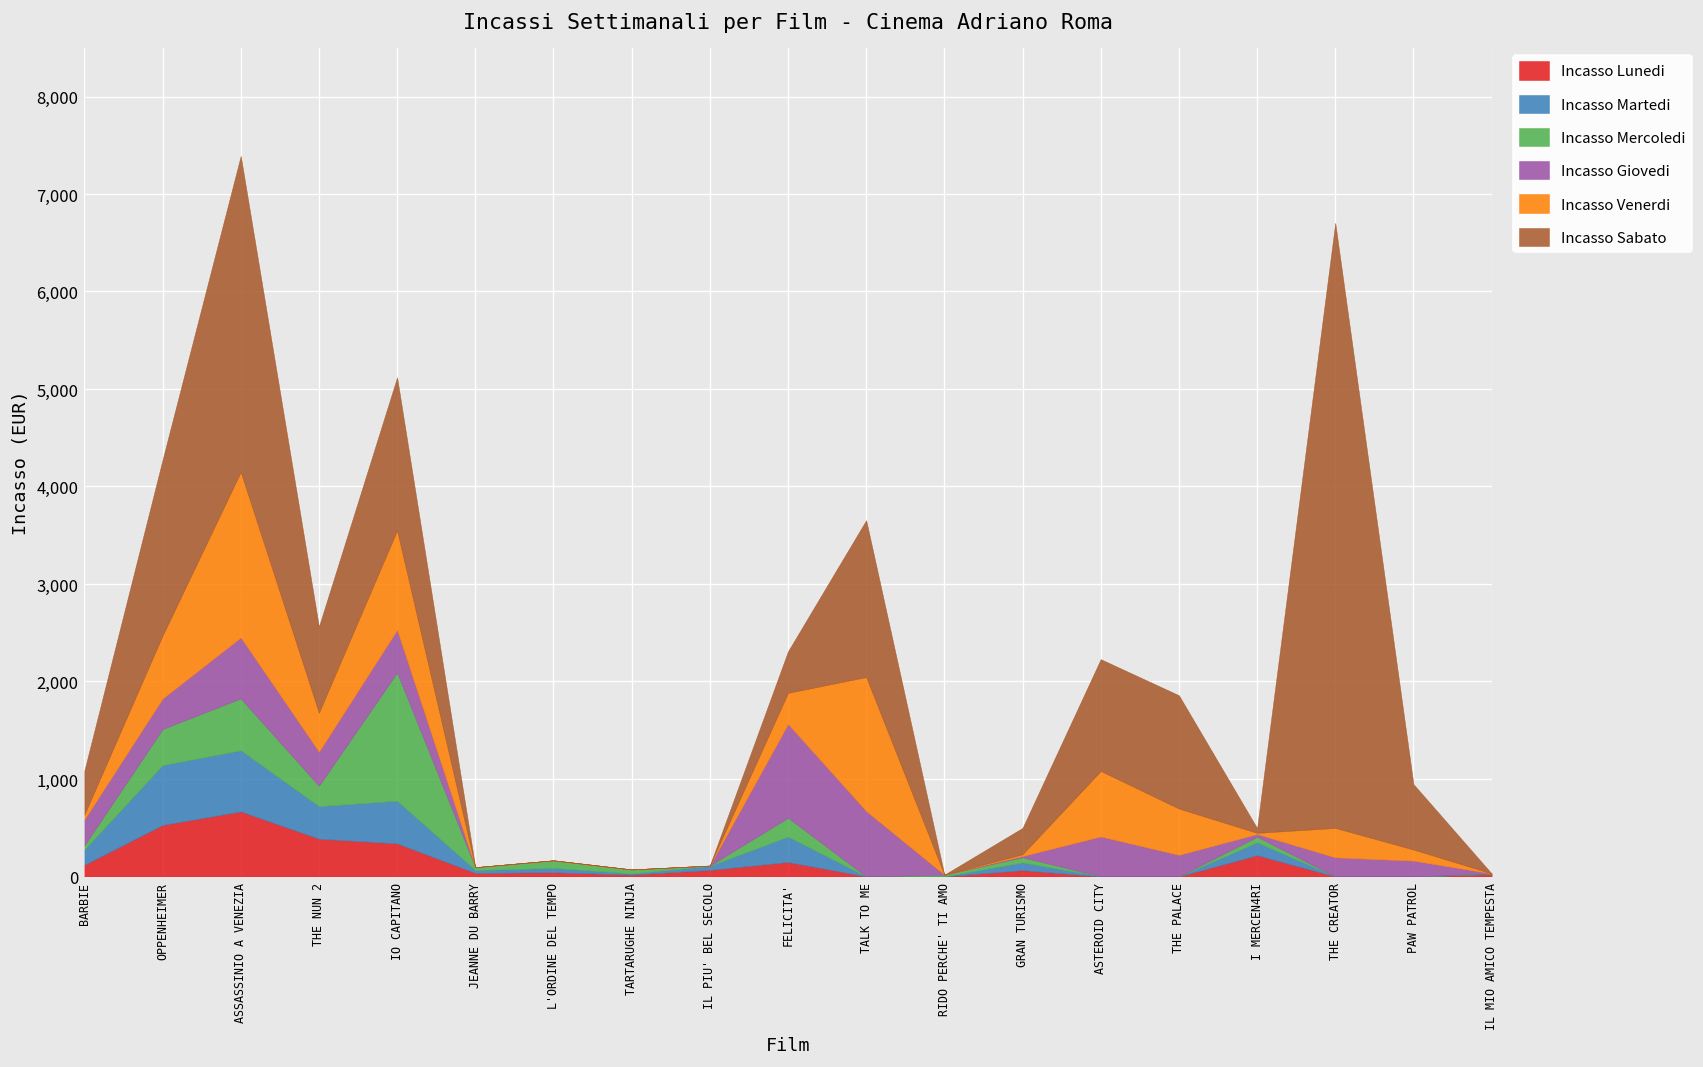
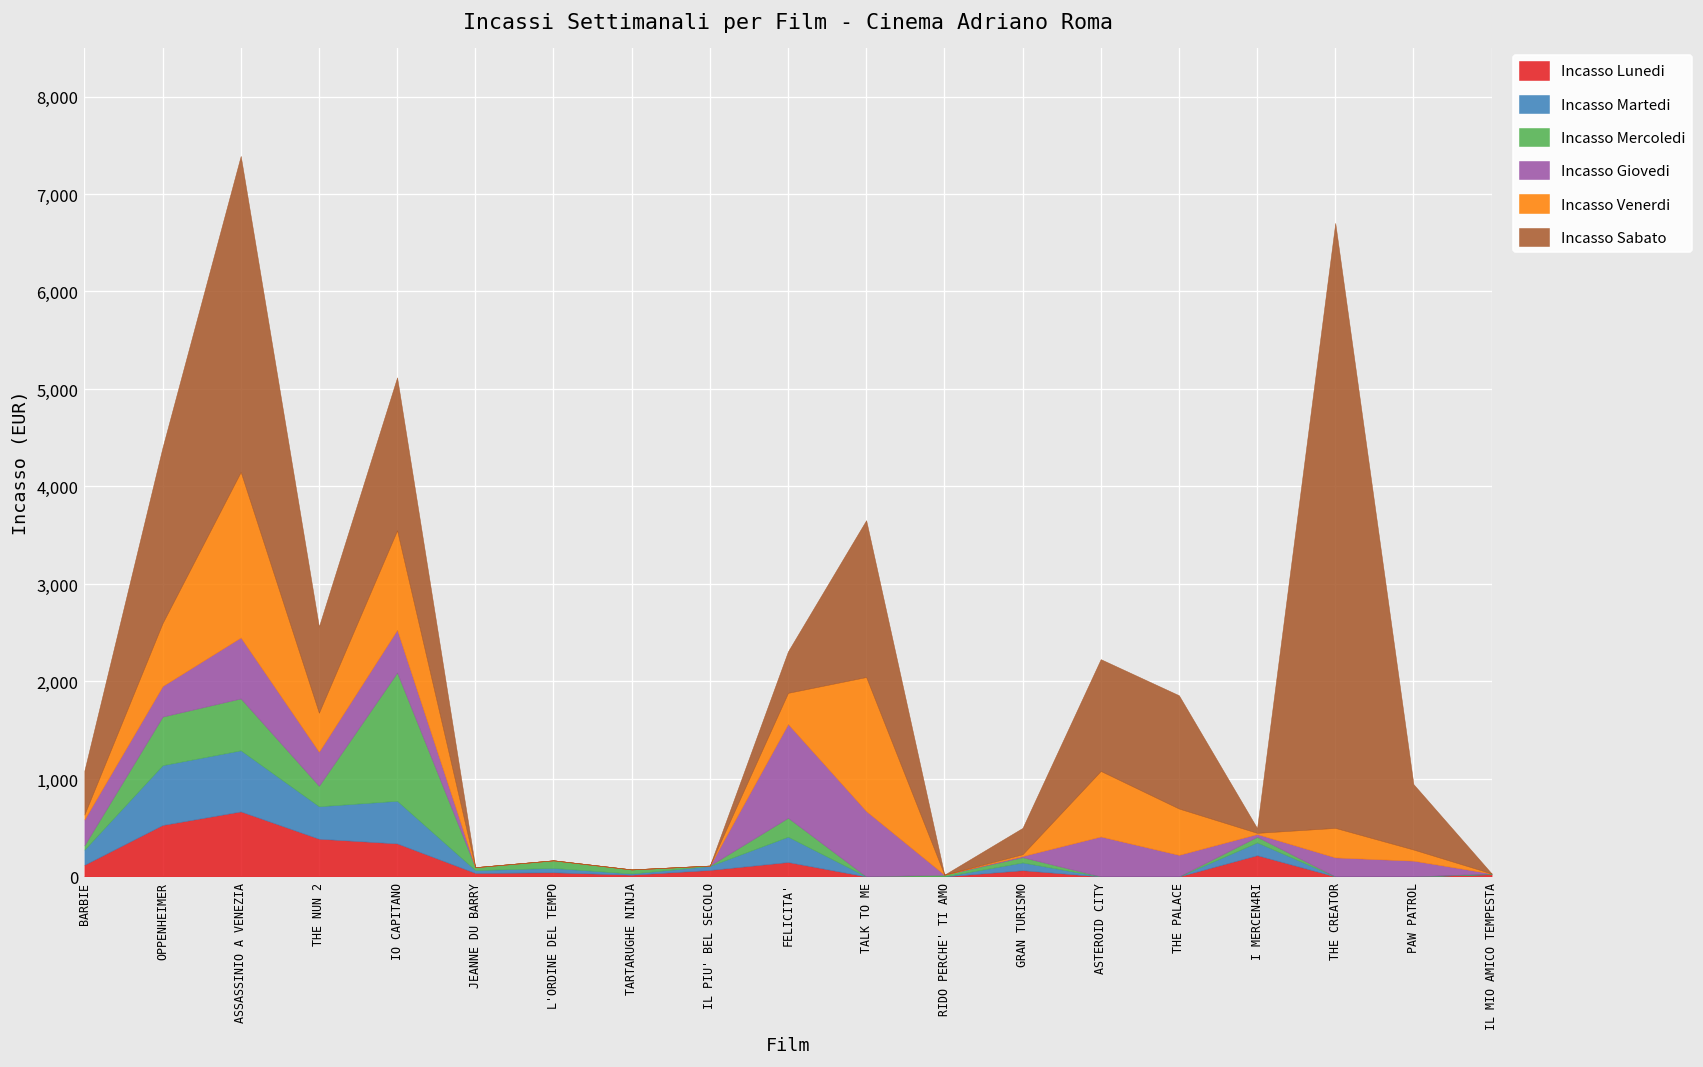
Incasso Mercoledi, OPPENHEIMER: 400 -> 500
